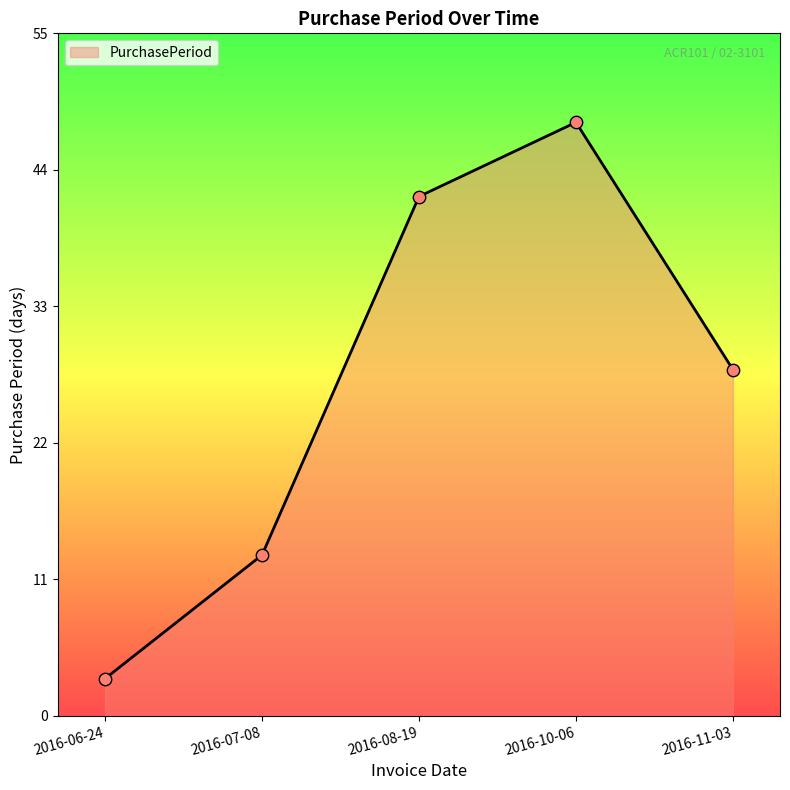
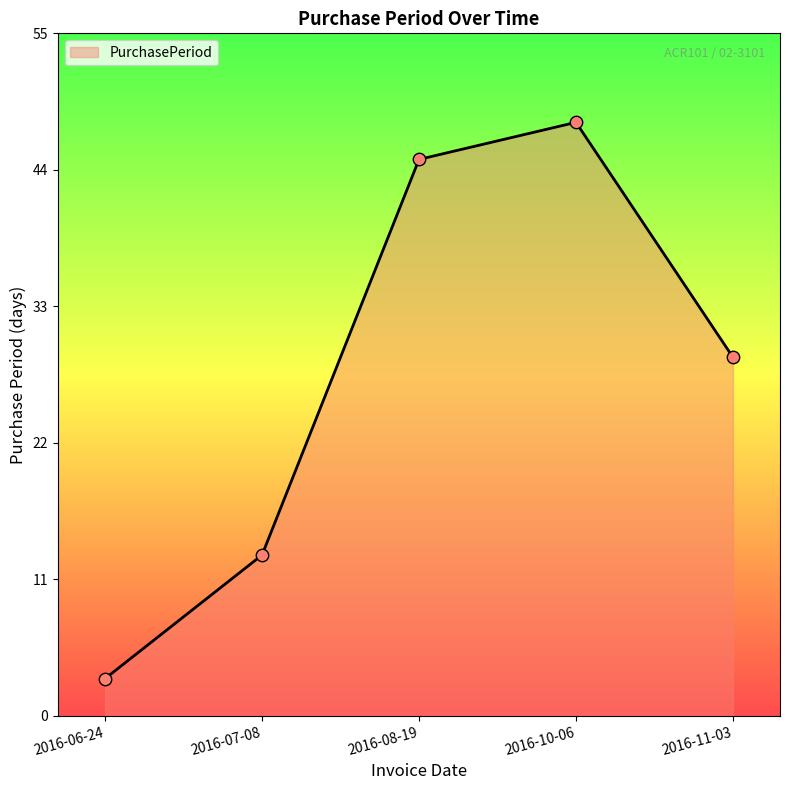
2016-08-19: 42 -> 45
2016-11-03: 28 -> 29
